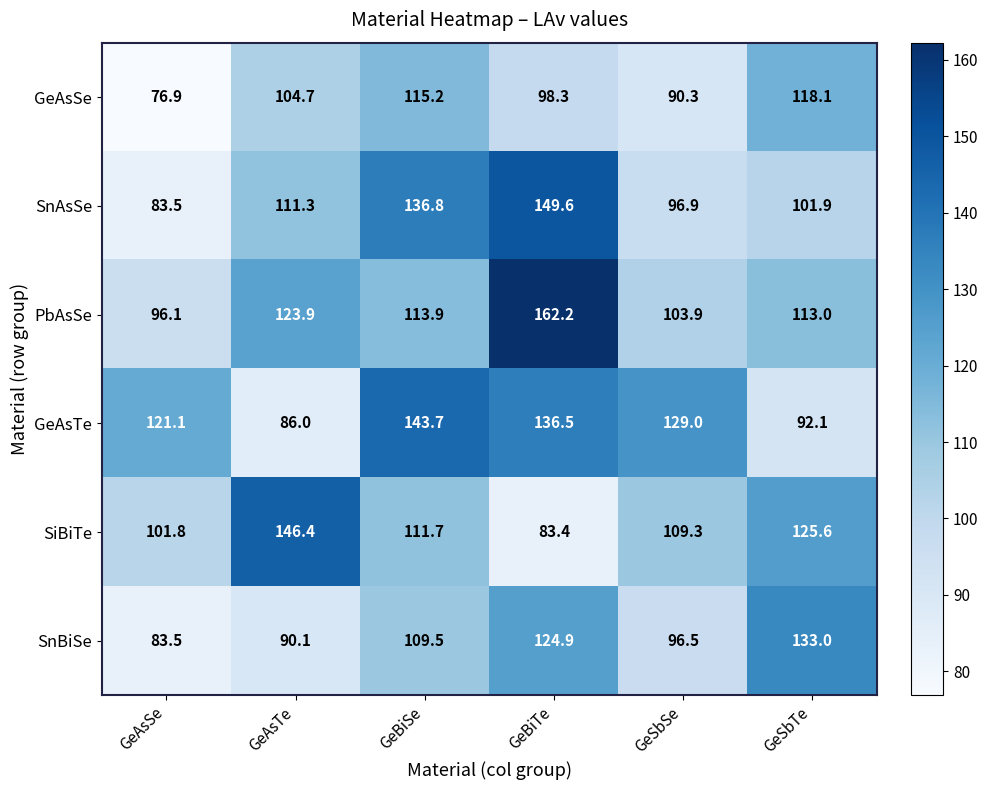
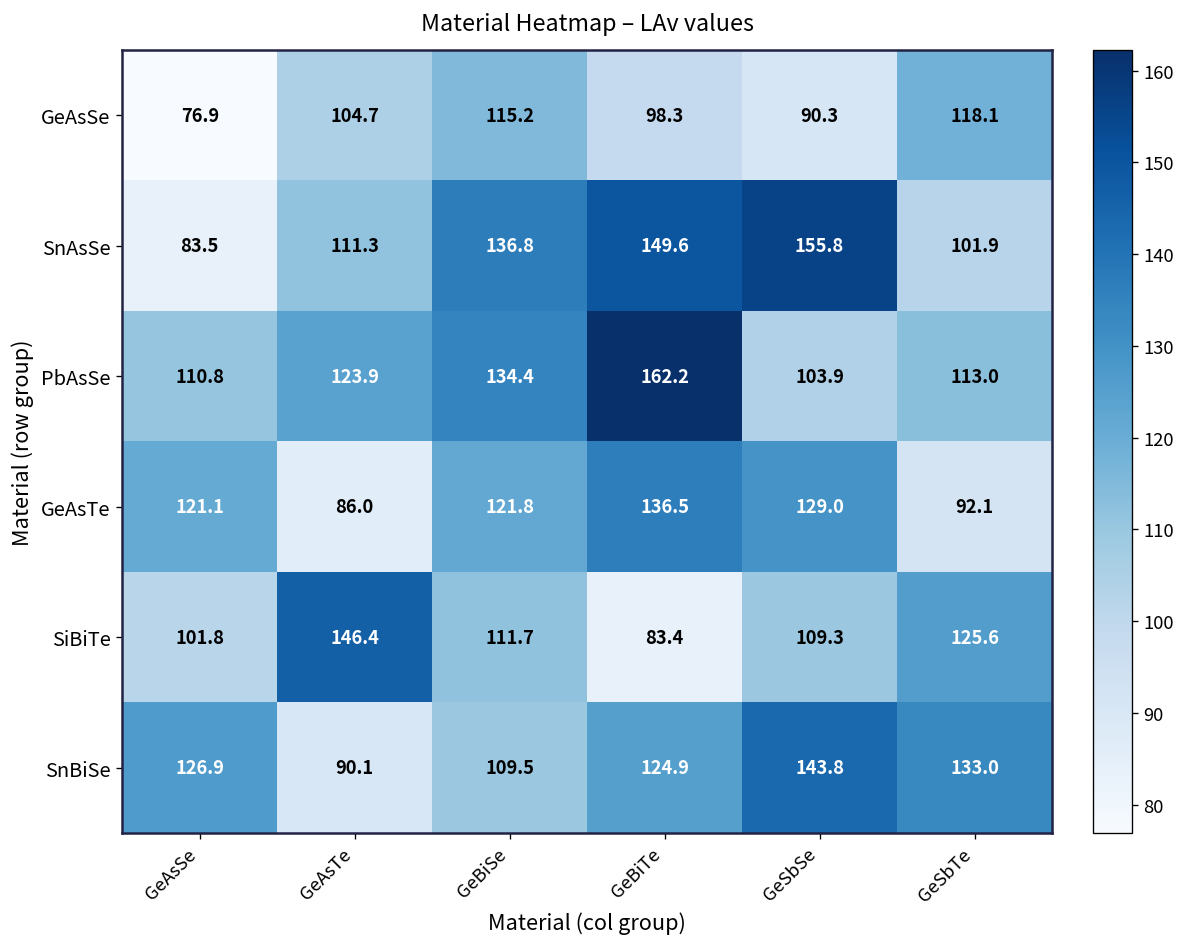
SnAsSe, GeSbSe: 96.9 -> 155.8
PbAsSe, GeAsSe: 96.1 -> 110.8
PbAsSe, GeBiSe: 113.9 -> 134.4
GeAsTe, GeBiSe: 143.7 -> 121.8
SnBiSe, GeAsSe: 83.5 -> 126.9
SnBiSe, GeSbSe: 96.5 -> 143.8
